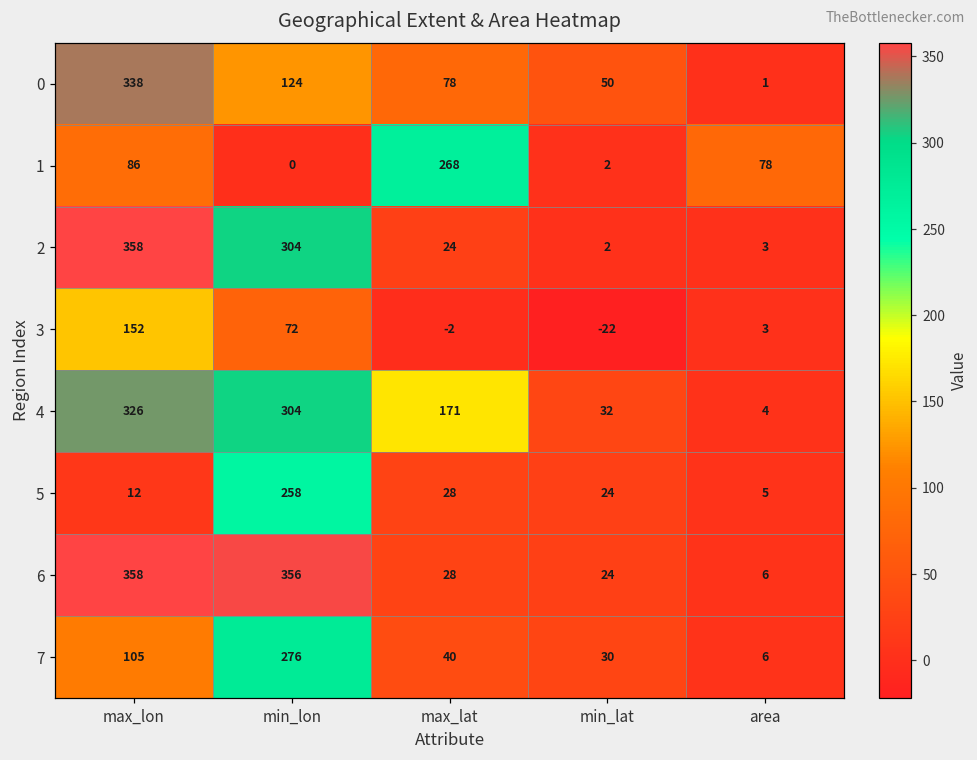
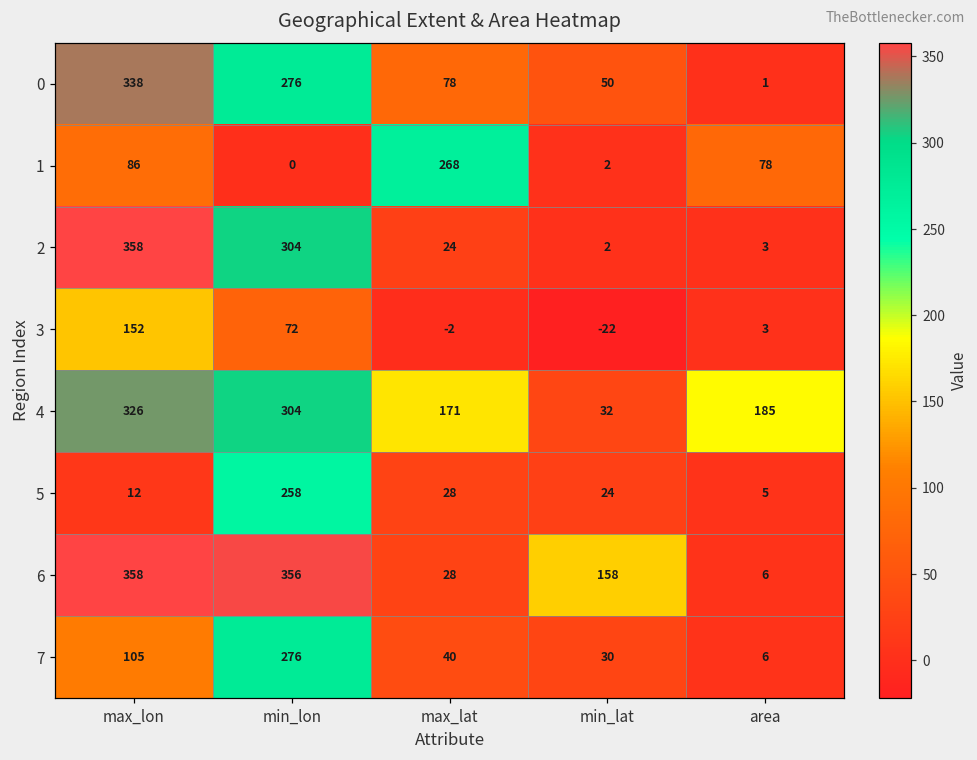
0, min_lon: 124 -> 276
4, area: 4 -> 185
6, min_lat: 24 -> 158
